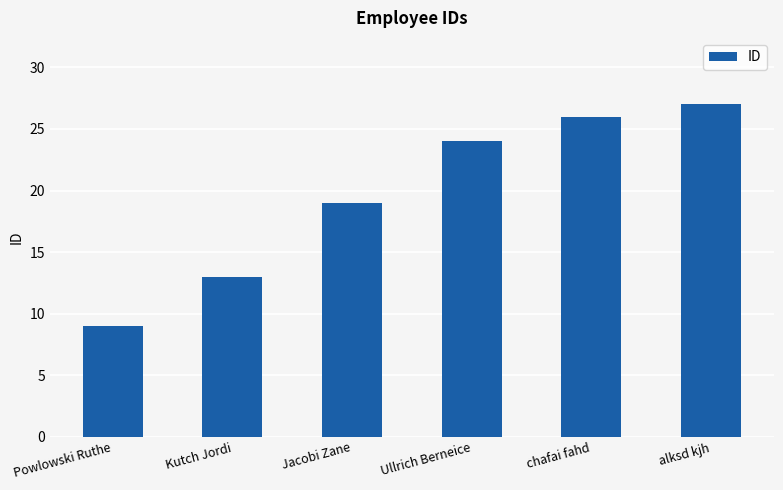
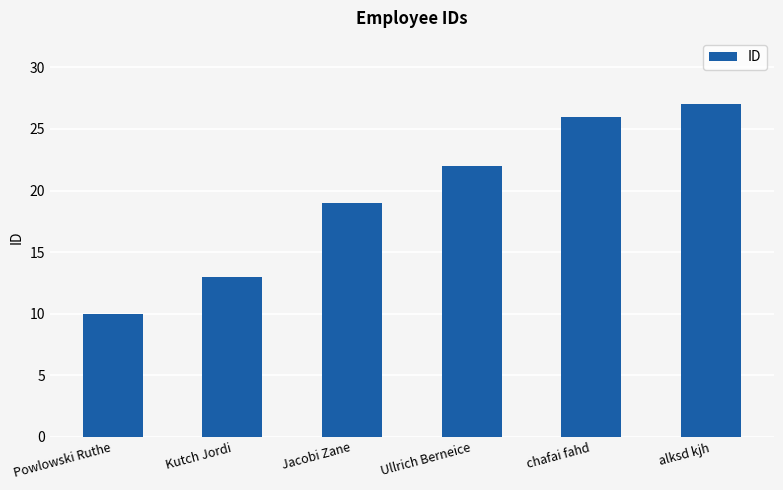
Powlowski Ruthe: 9 -> 10
Ullrich Berneice: 24 -> 22
